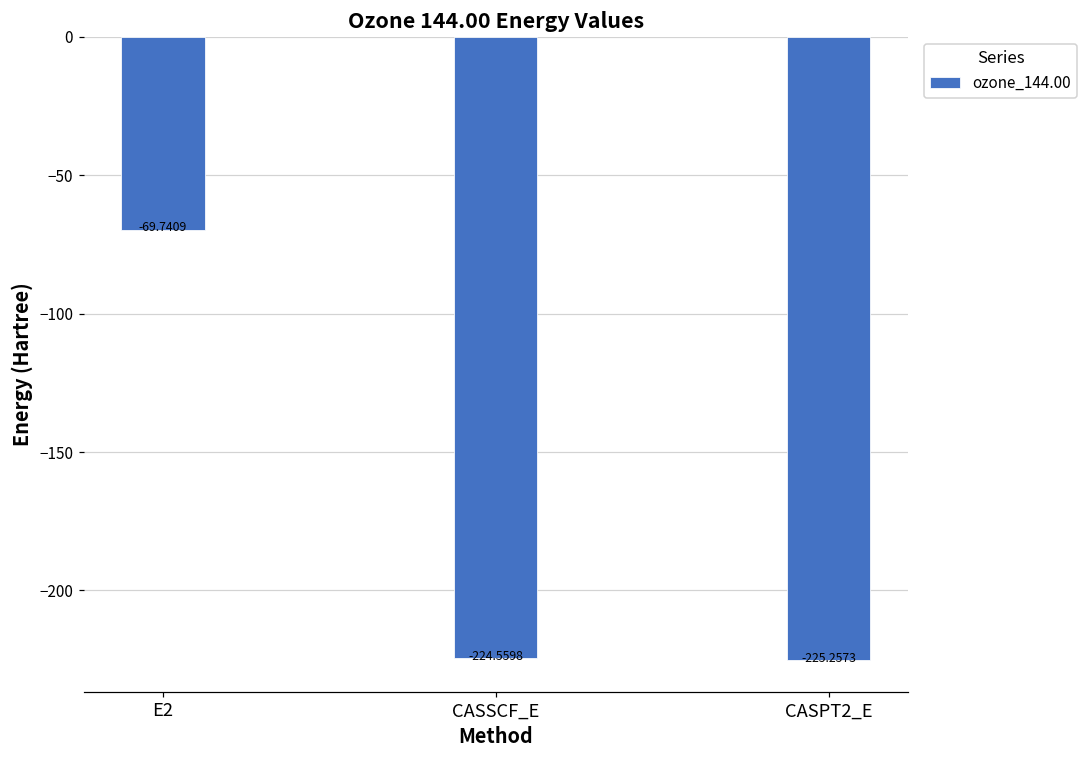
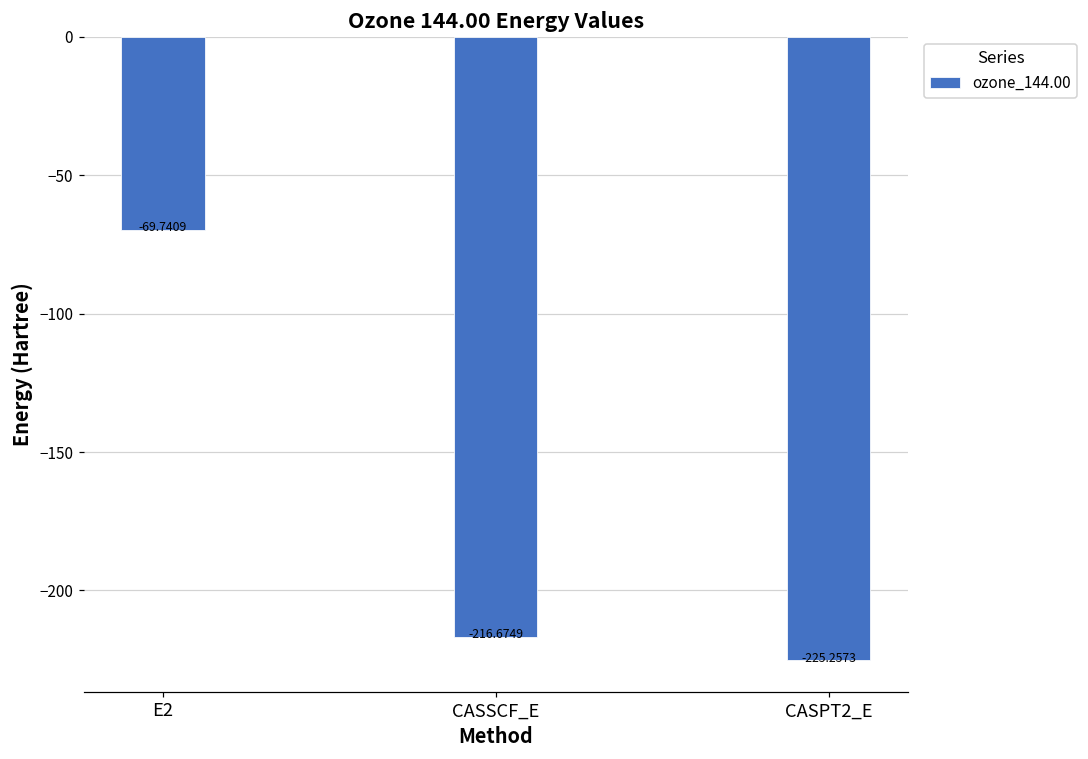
CASSCF_E: -224.5598 -> -216.6749
